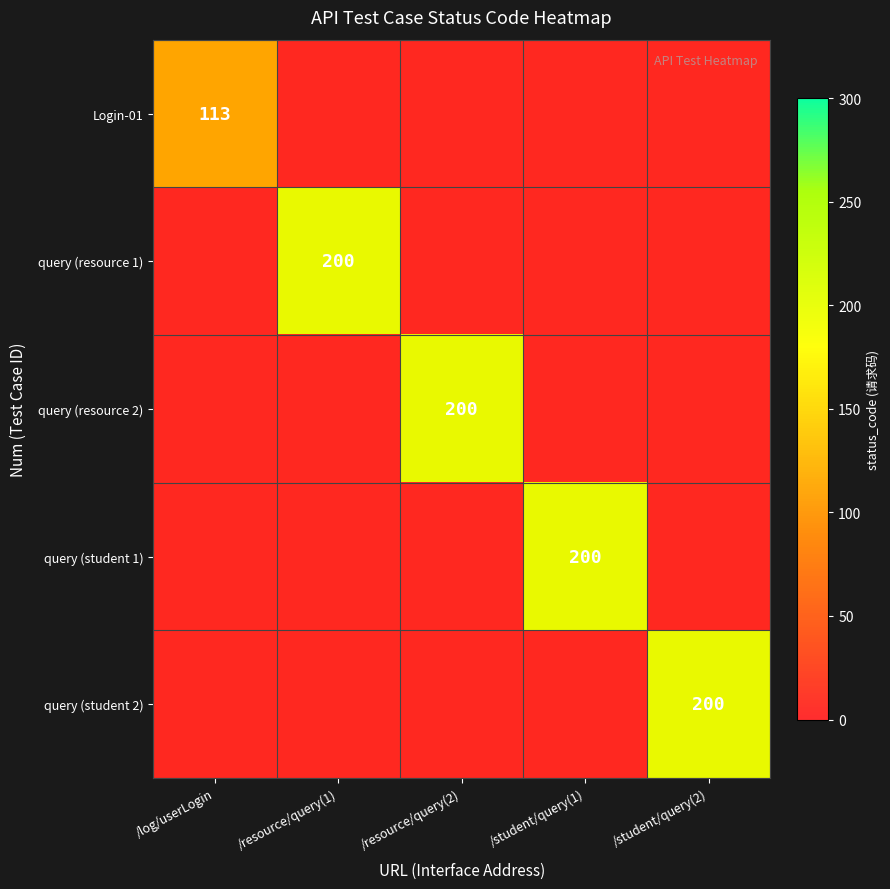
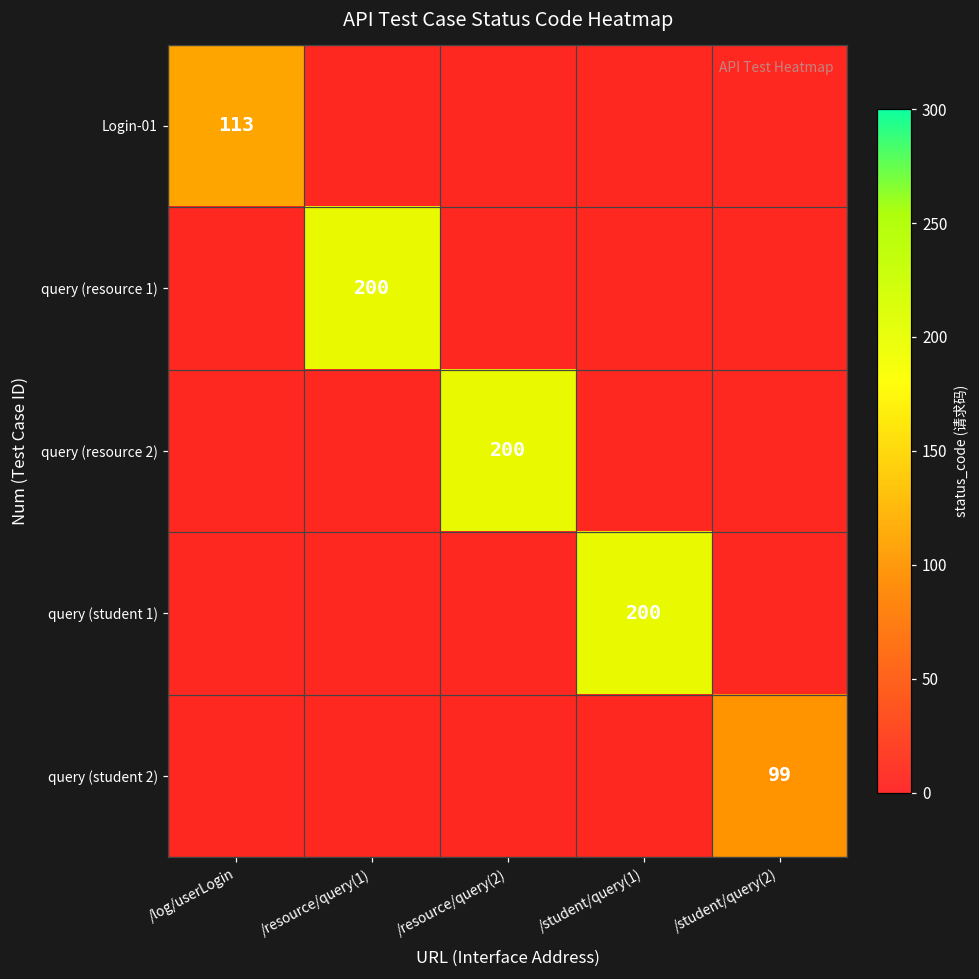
query (student 2), /student/query(2): 200 -> 99
